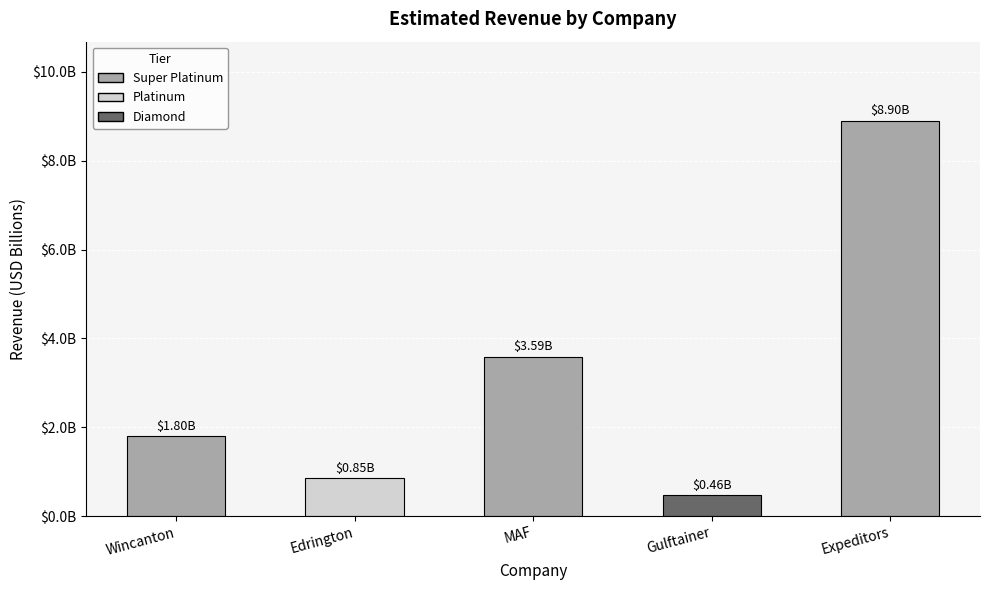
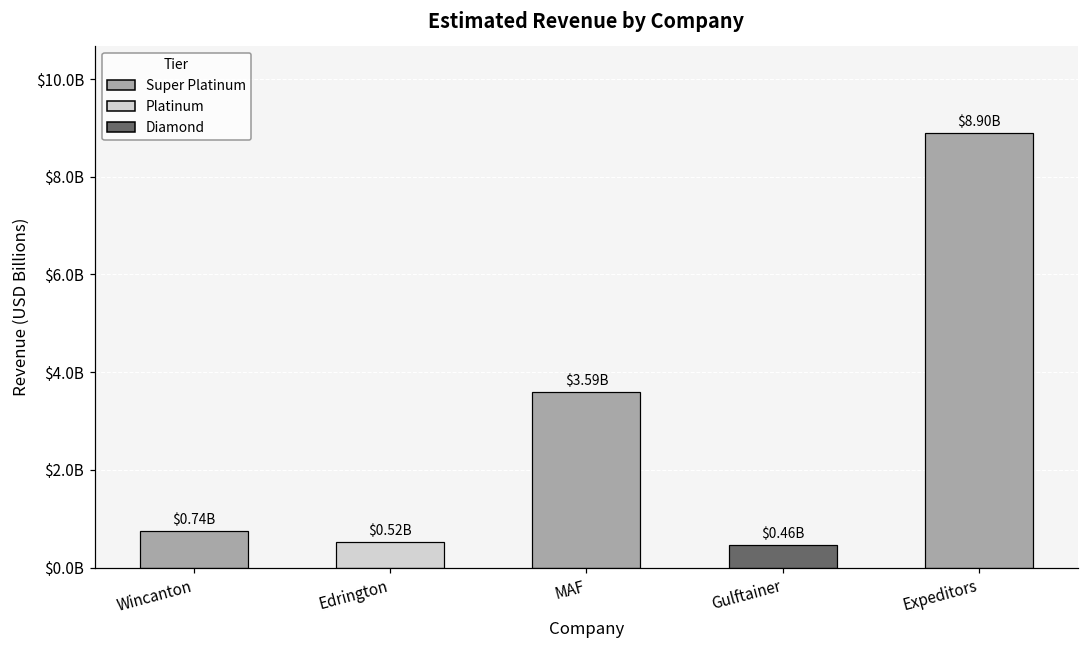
Wincanton: $1.80B -> $0.74B
Edrington: $0.85B -> $0.52B
